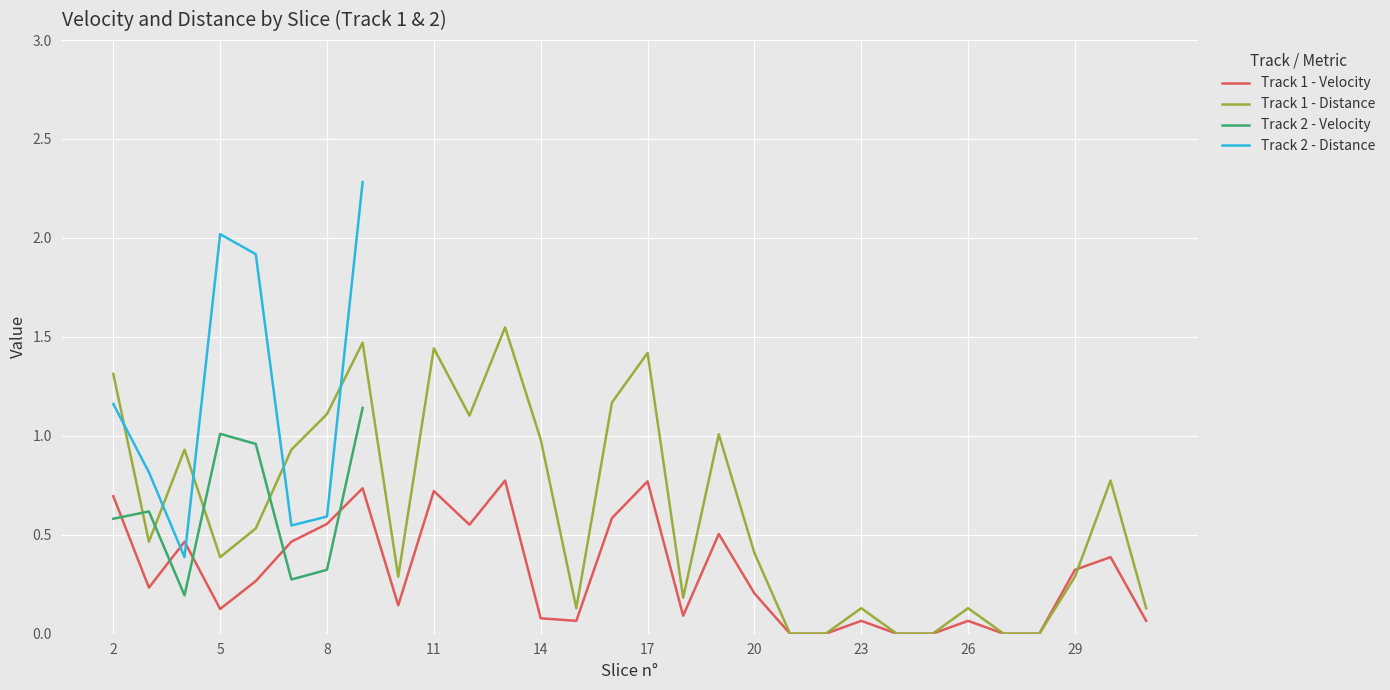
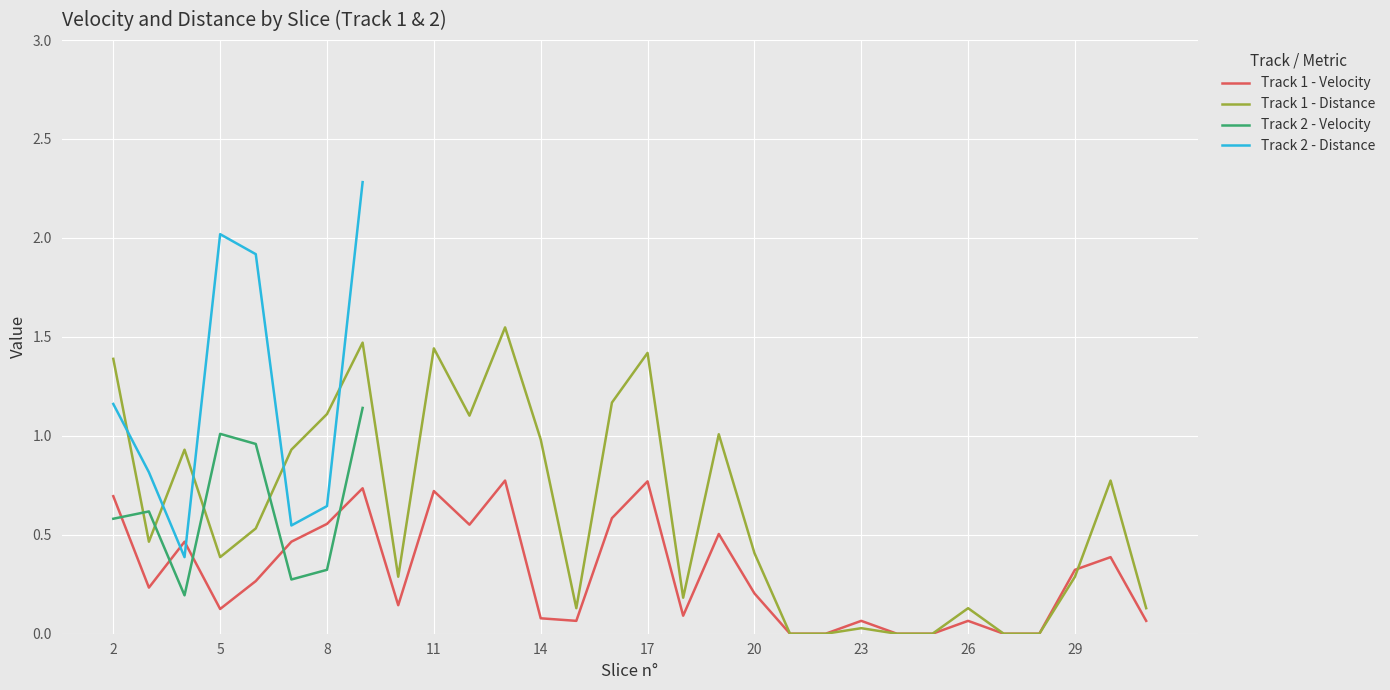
Track 1 - Distance, 2: 1.31 -> 1.39
Track 2 - Distance, 8: 0.59 -> 0.65
Track 1 - Distance, 23: 0.13 -> 0.03
